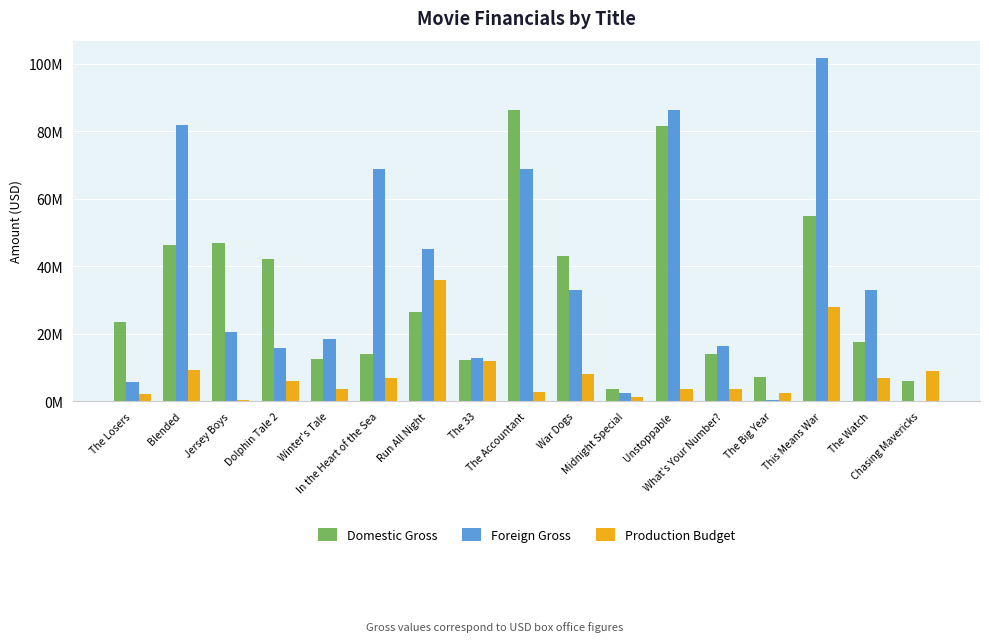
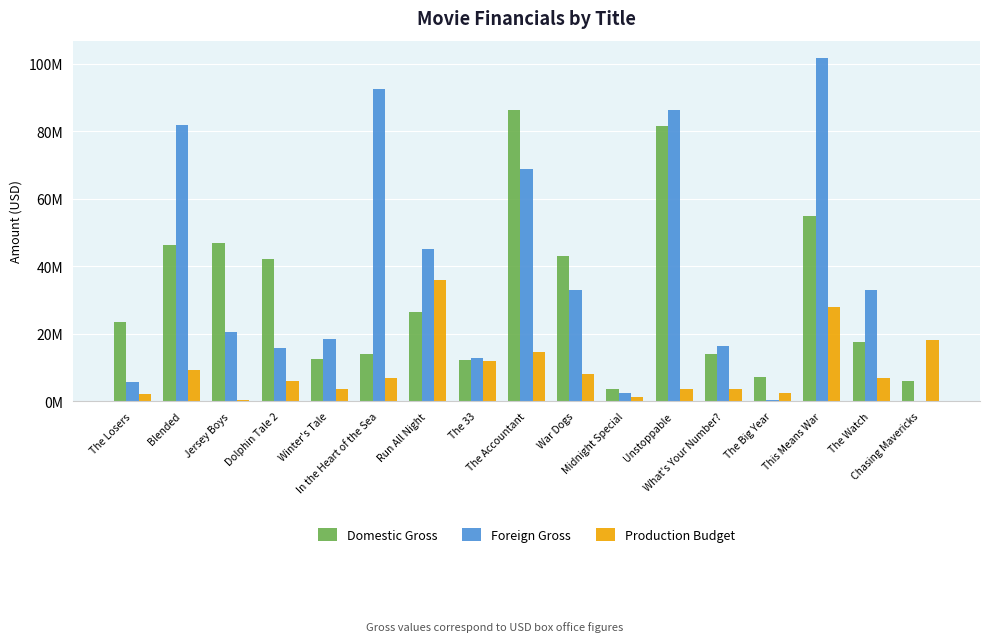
Foreign Gross, In the Heart of the Sea: 69000000 -> 93000000
Production Budget, The Accountant: 3000000 -> 15000000
Production Budget, Chasing Mavericks: 9000000 -> 18000000
